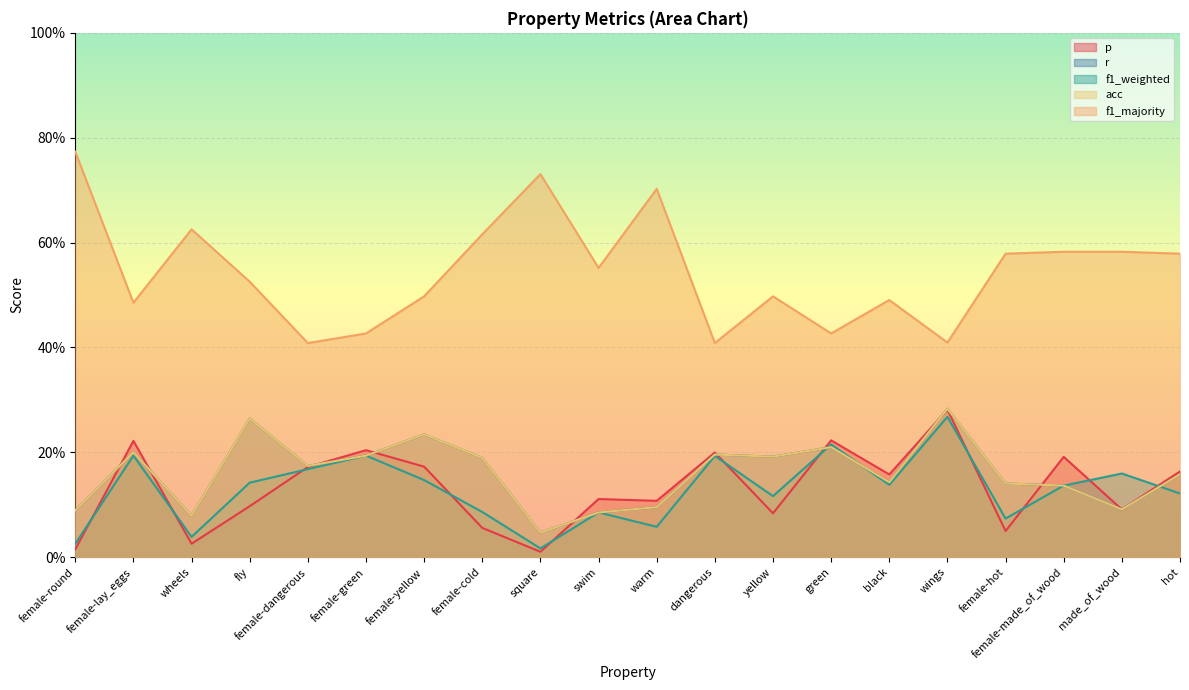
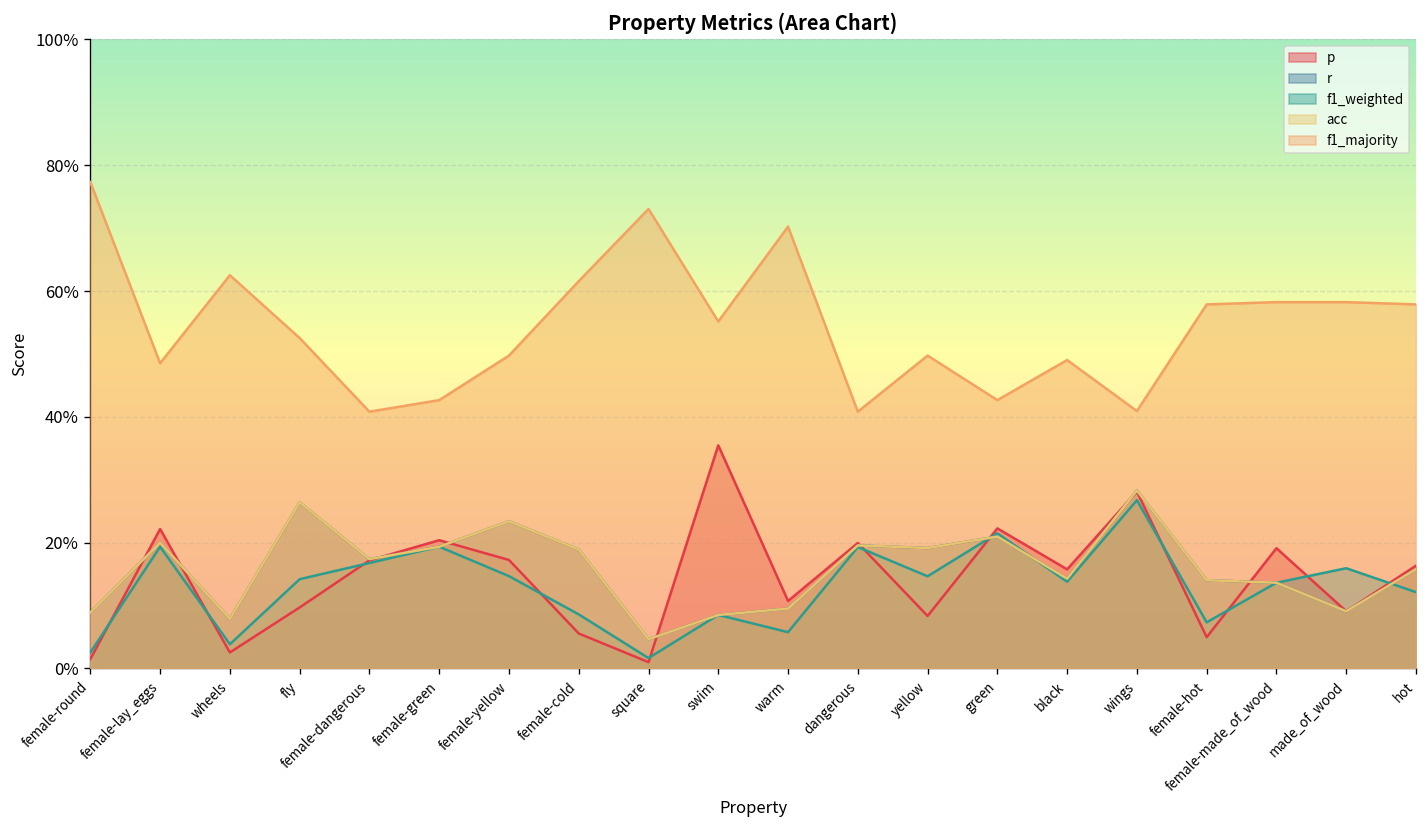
p, swim: 11% -> 35%
f1_weighted, yellow: 12% -> 15%
